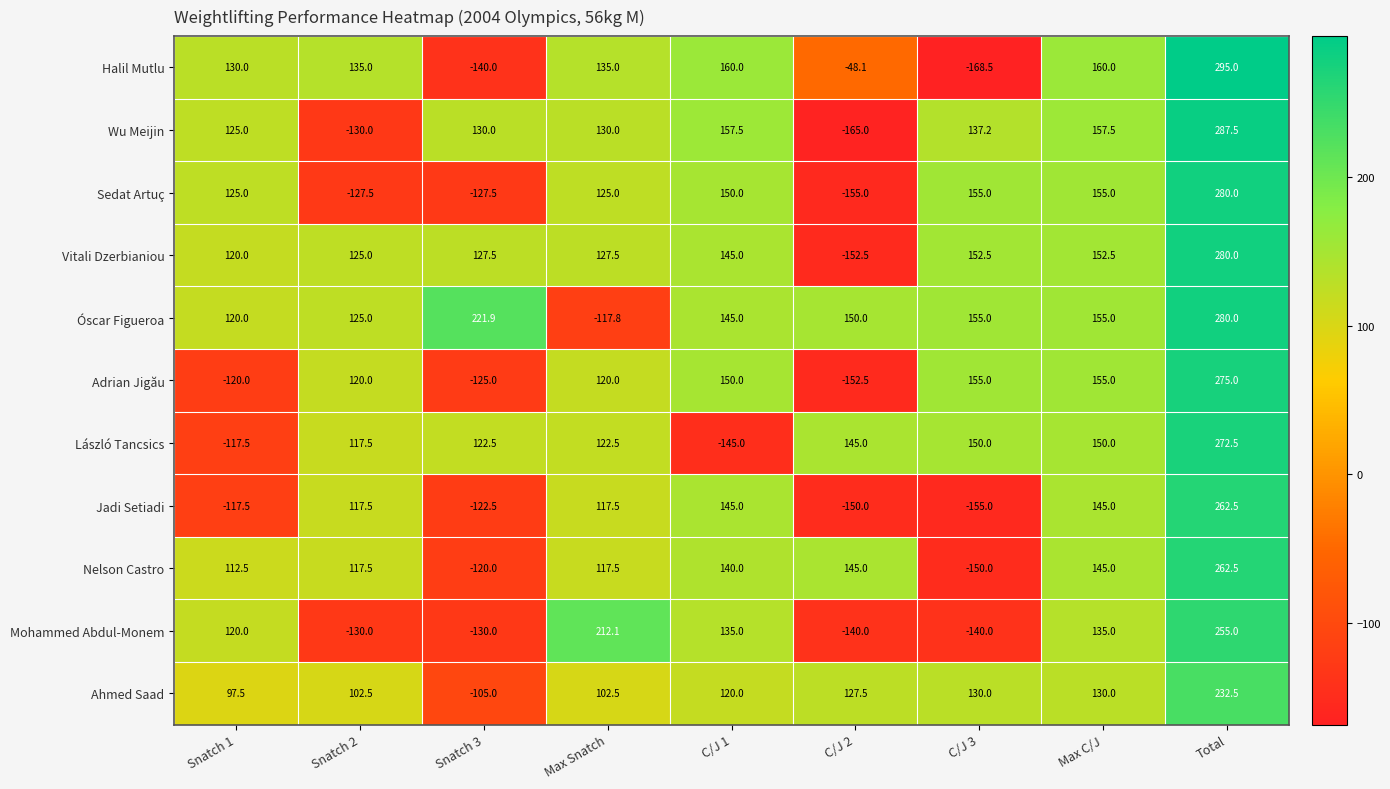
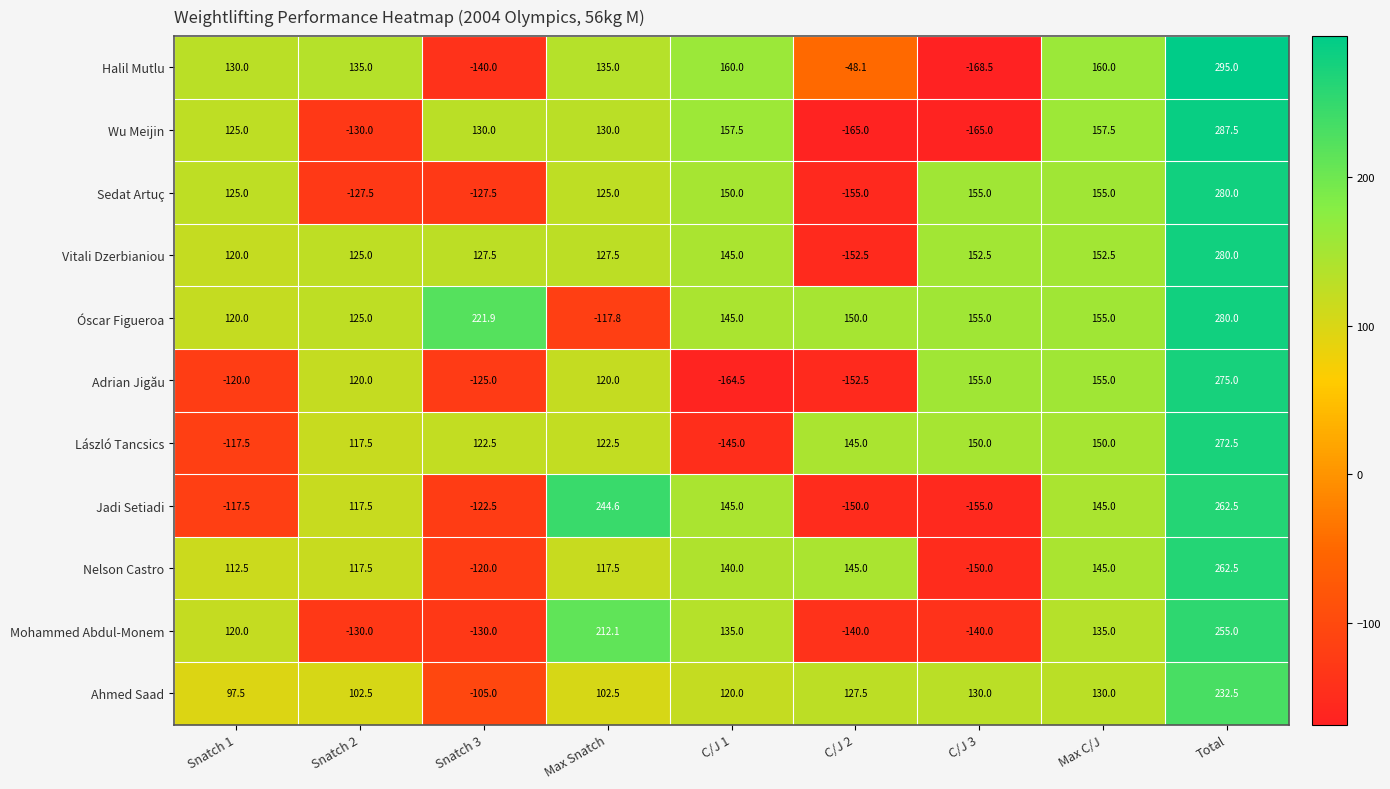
Wu Meijin, C/J 3: 137.2 -> -165.0
Adrian Jigău, C/J 1: 150.0 -> -164.5
Jadi Setiadi, Max Snatch: 117.5 -> 244.6
